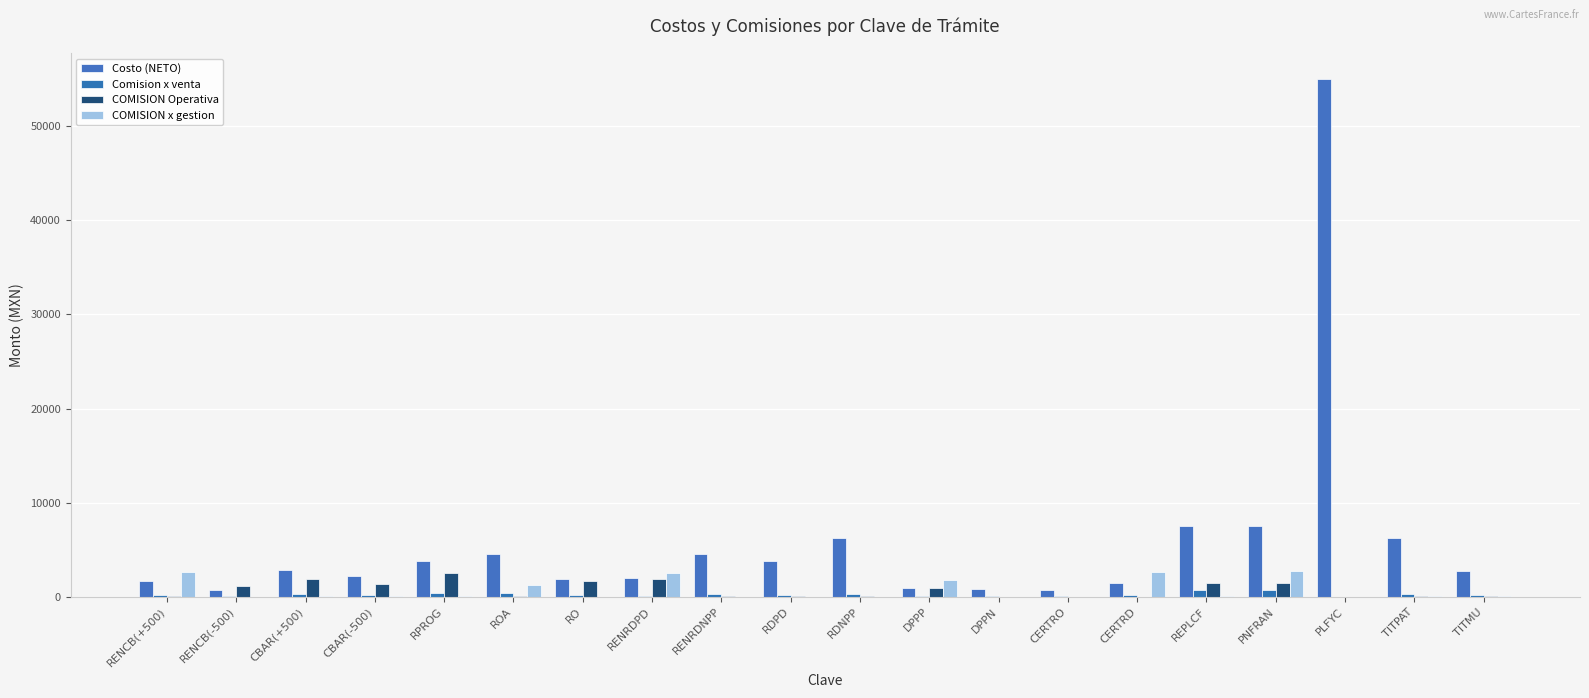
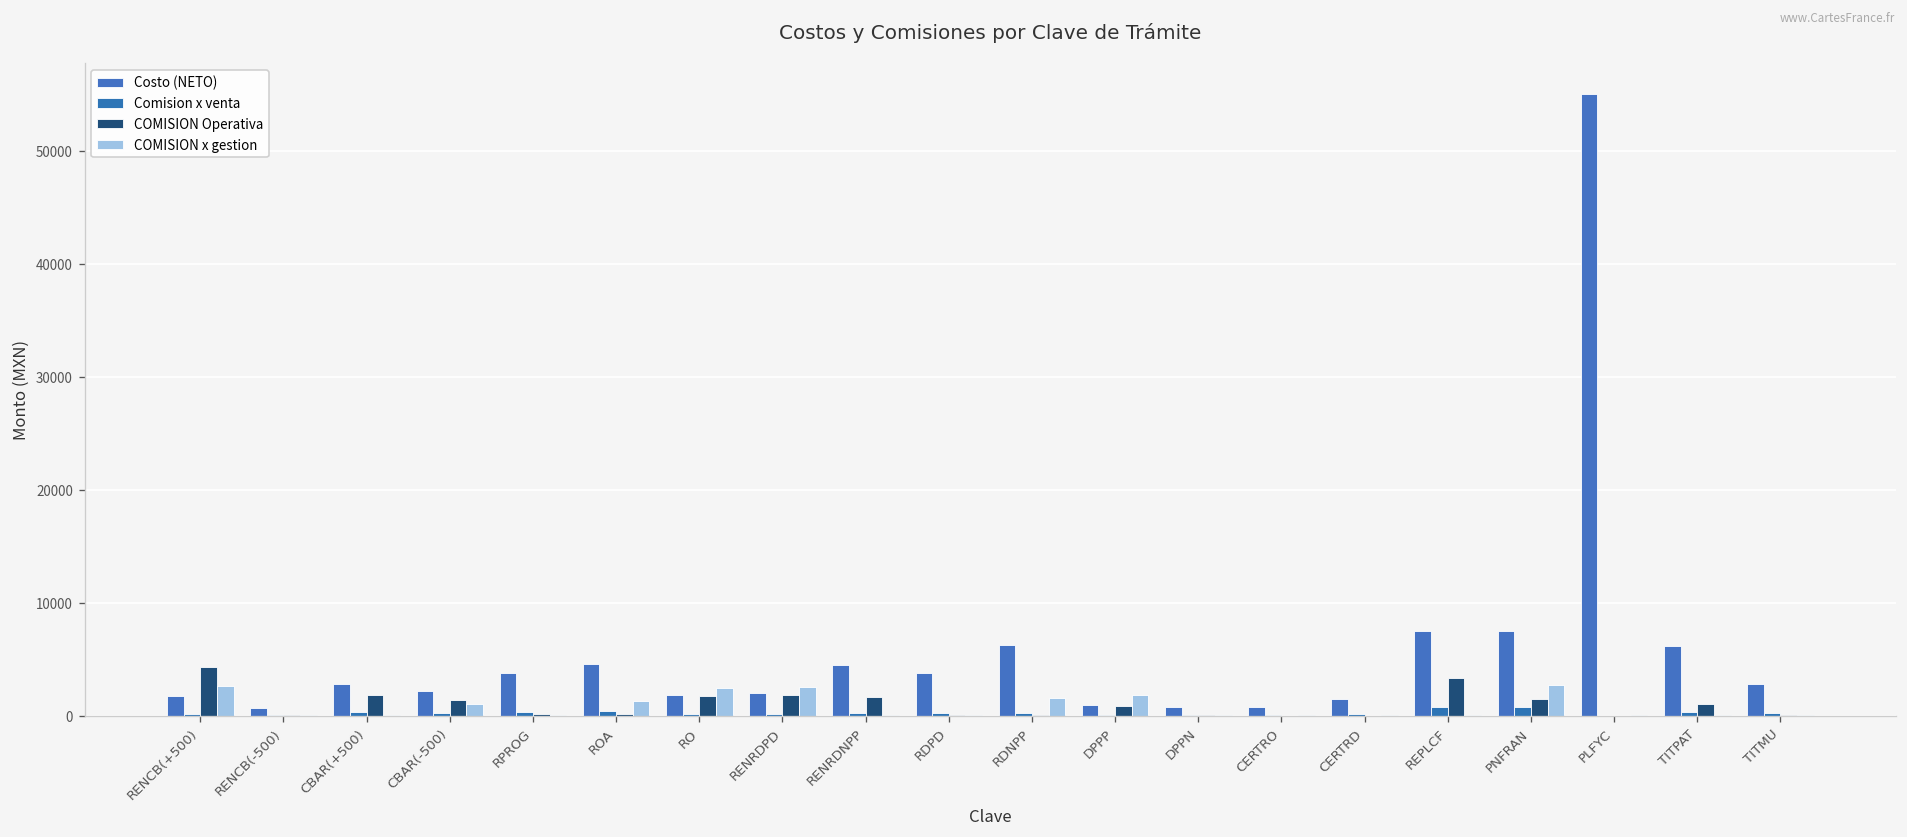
COMISION Operativa, RENCB(+500): 0 -> 4000
COMISION Operativa, RENCB(-500): 1000 -> 0
COMISION x gestion, CBAR(-500): 0 -> 1000
COMISION Operativa, RPROG: 2000 -> 0
COMISION x gestion, RO: 0 -> 2000
COMISION Operativa, RENRDNPP: 0 -> 2000
COMISION x gestion, RDNPP: 0 -> 2000
COMISION x gestion, CERTRD: 3000 -> 0
COMISION Operativa, REPLCF: 2000 -> 3000
COMISION Operativa, TITPAT: 0 -> 1000
